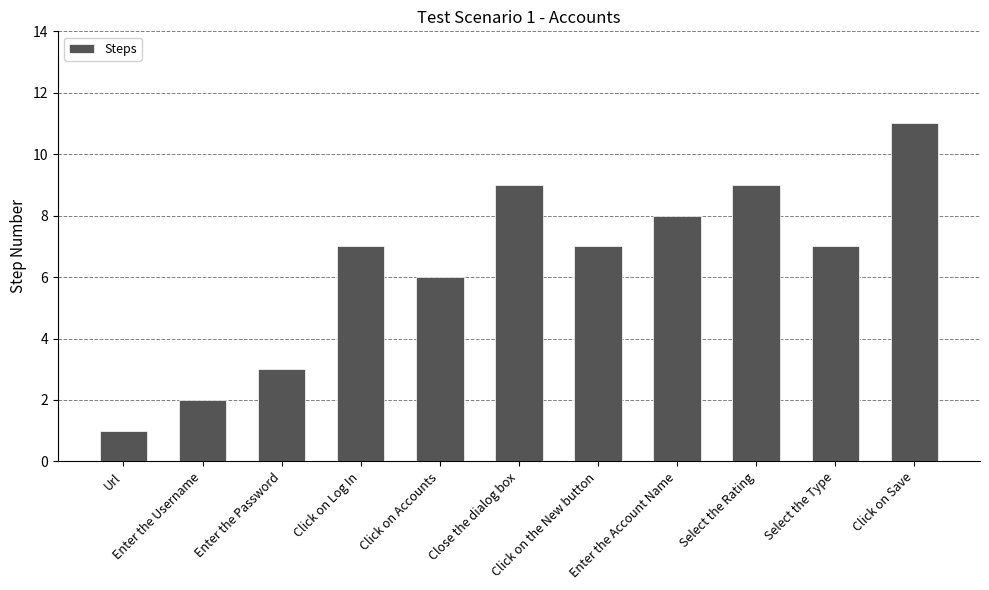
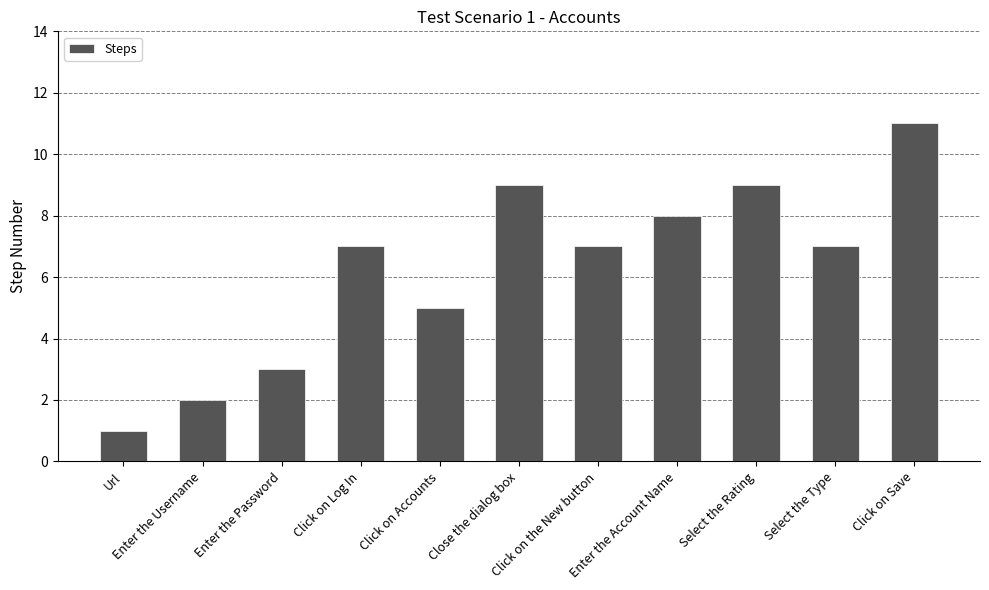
Click on Accounts: 6 -> 5
